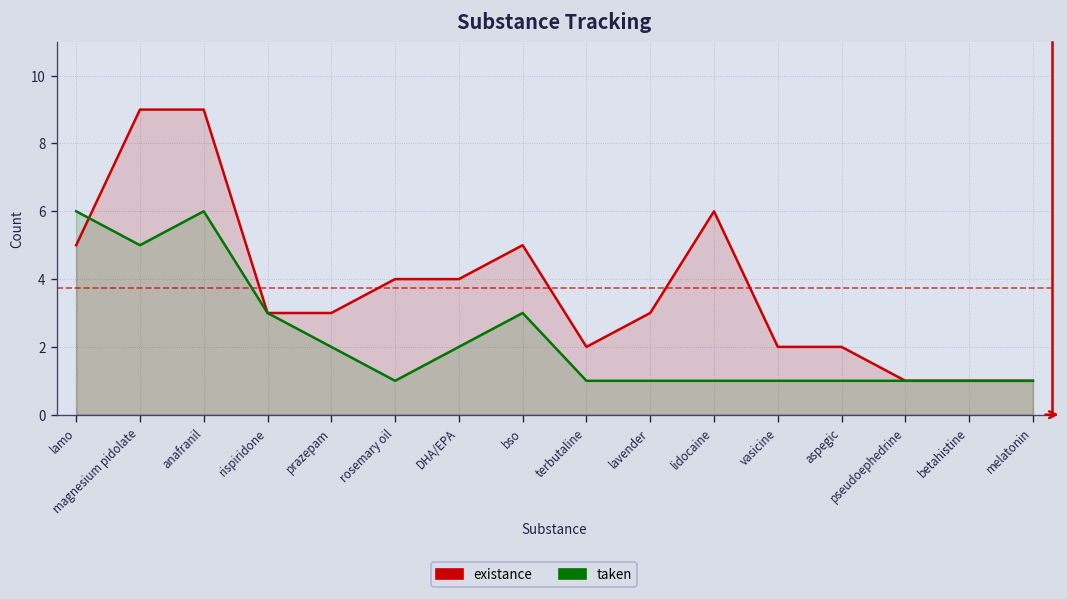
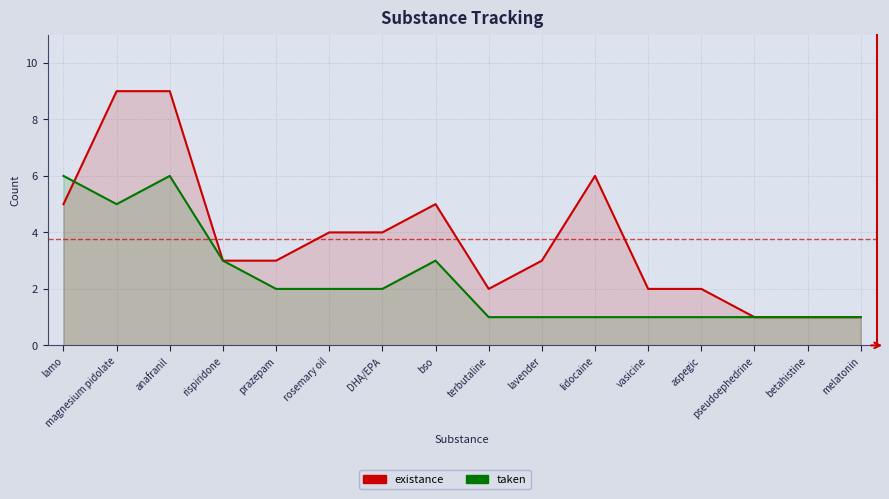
taken, rosemary oil: 1 -> 2
